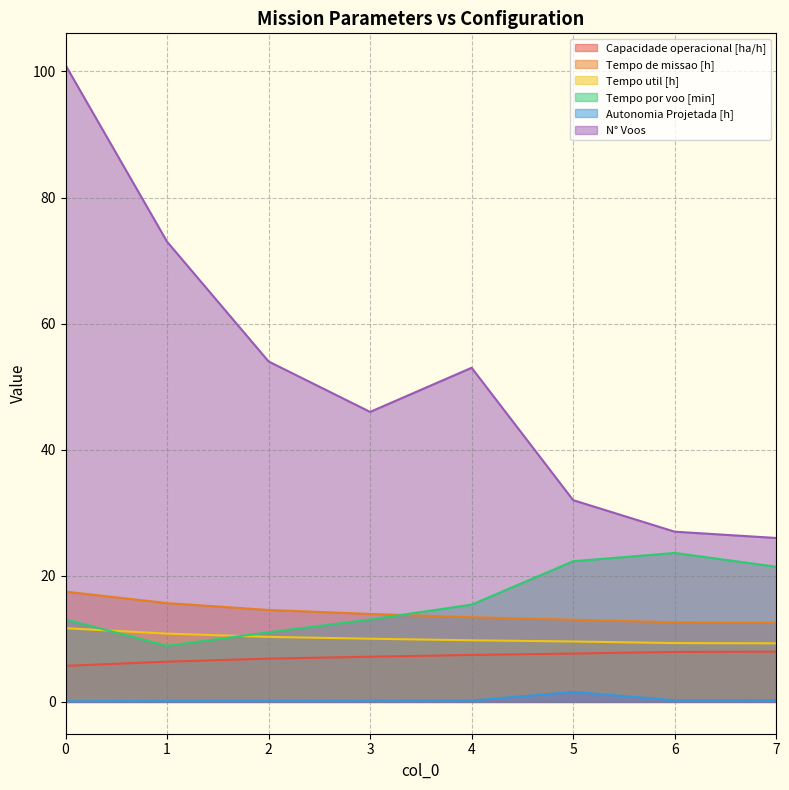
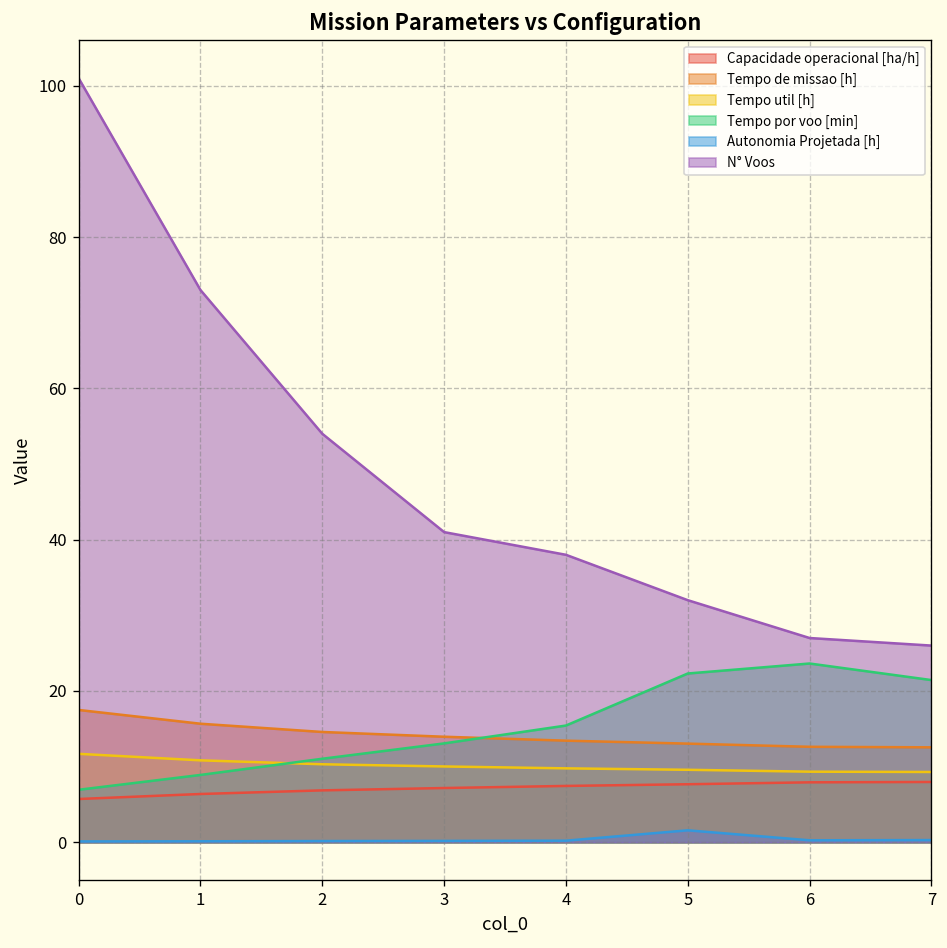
Tempo por voo [min], 0: 13 -> 7
N° Voos, 3: 46 -> 41
N° Voos, 4: 53 -> 38
